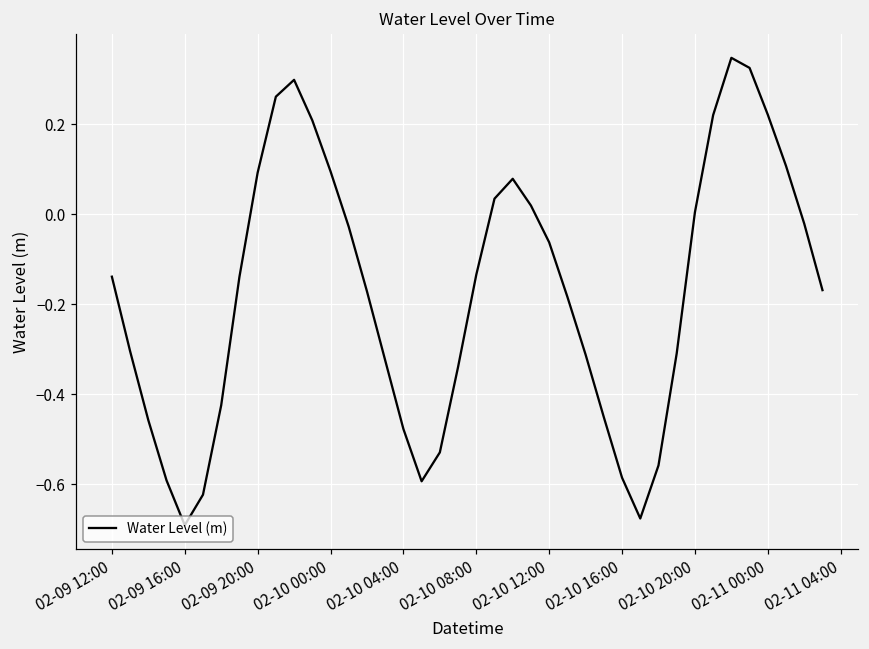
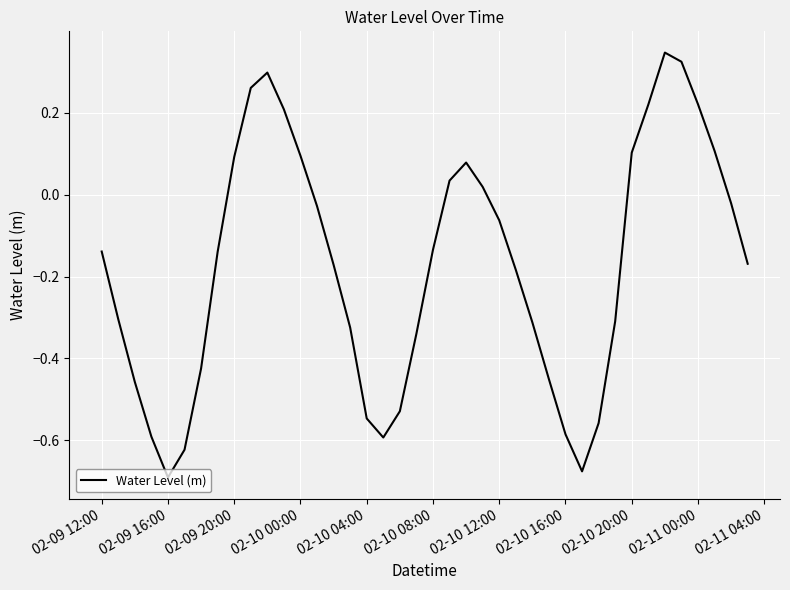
02-10 04:00: -0.48 -> -0.55
02-10 20:00: 0.00 -> 0.10
